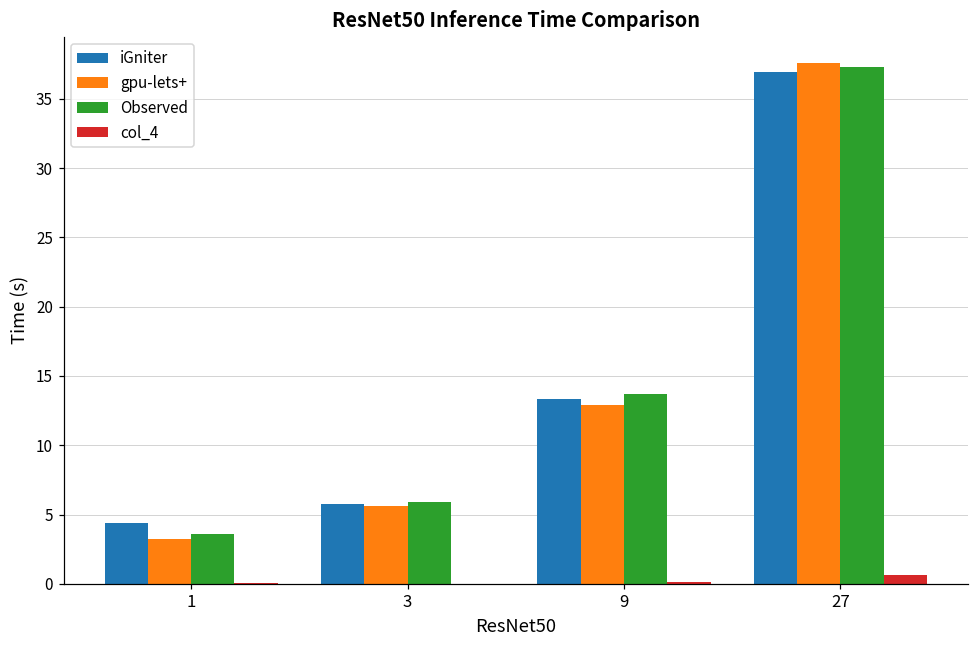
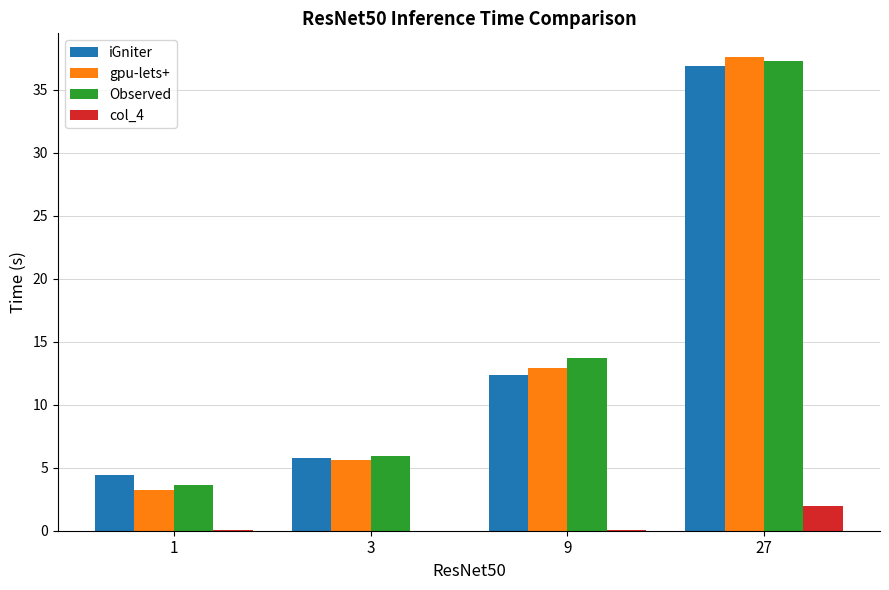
iGniter, 9: 13.4 -> 12.3
col_4, 27: 0.7 -> 2.0
